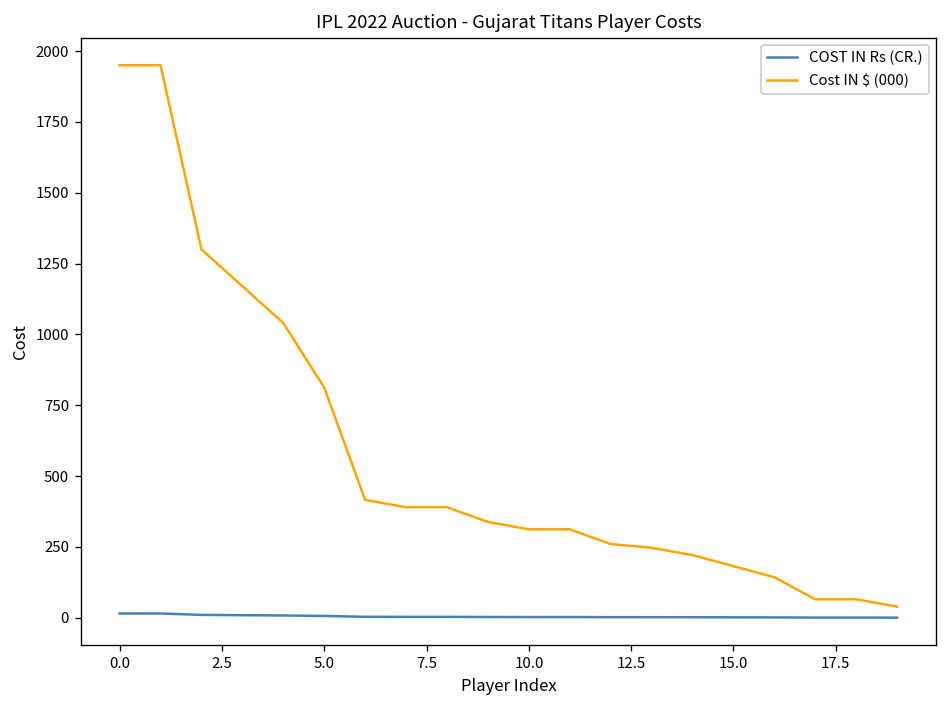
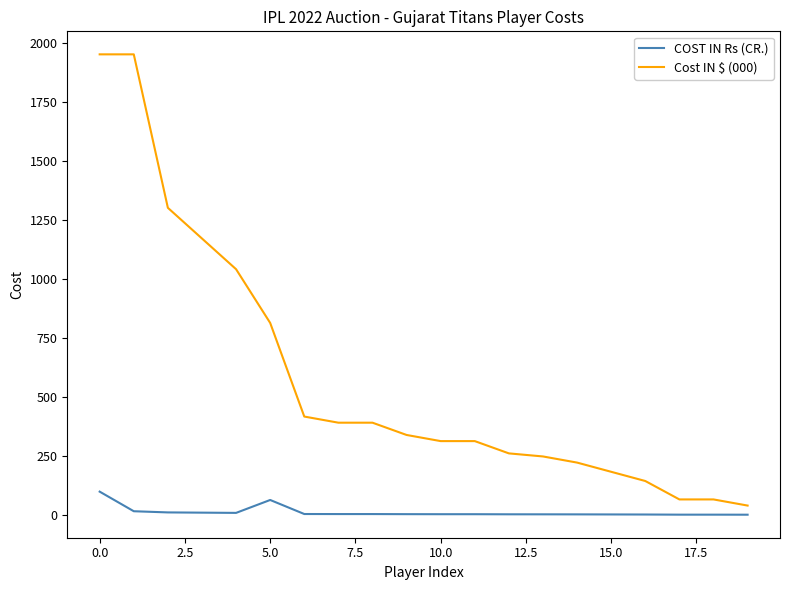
COST IN Rs (CR.), 0.0: 20 -> 100
COST IN Rs (CR.), 5.0: 10 -> 60
